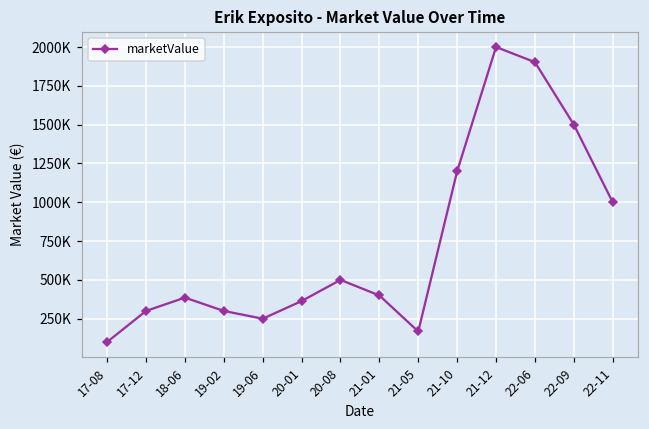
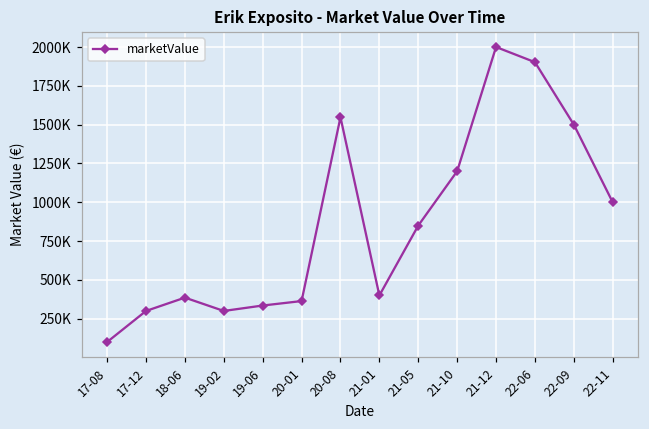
19-06: 250000 -> 330000
20-08: 500000 -> 1550000
21-05: 170000 -> 850000
